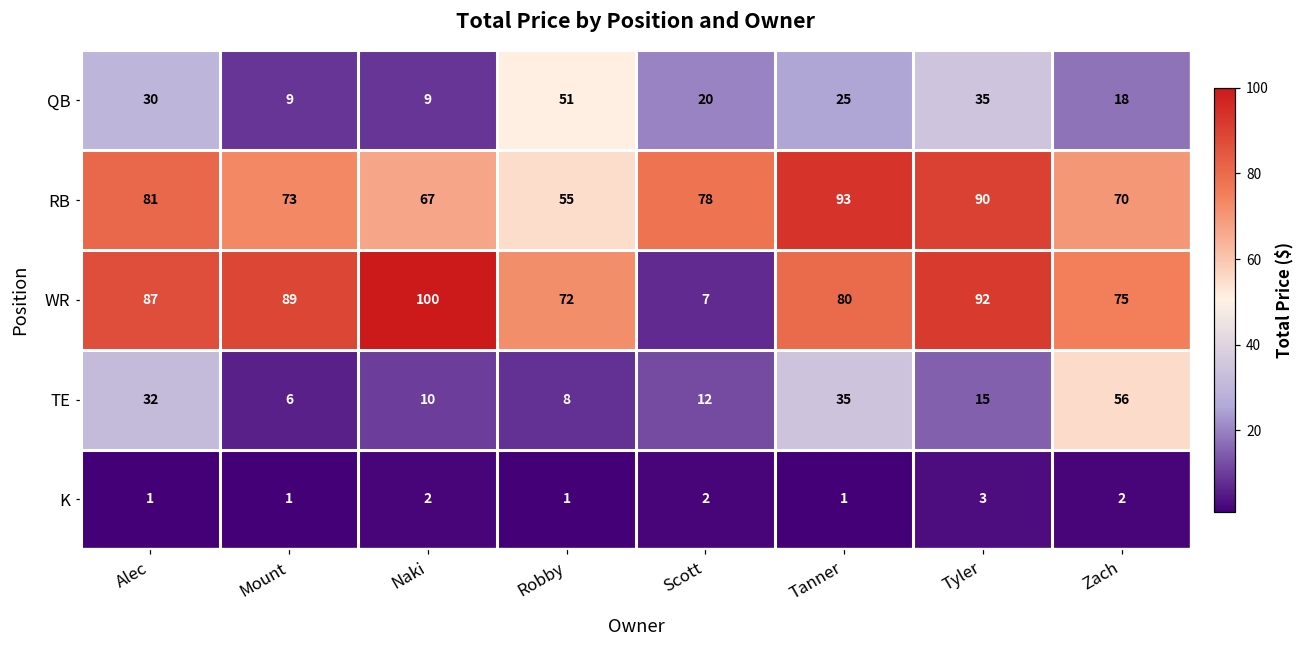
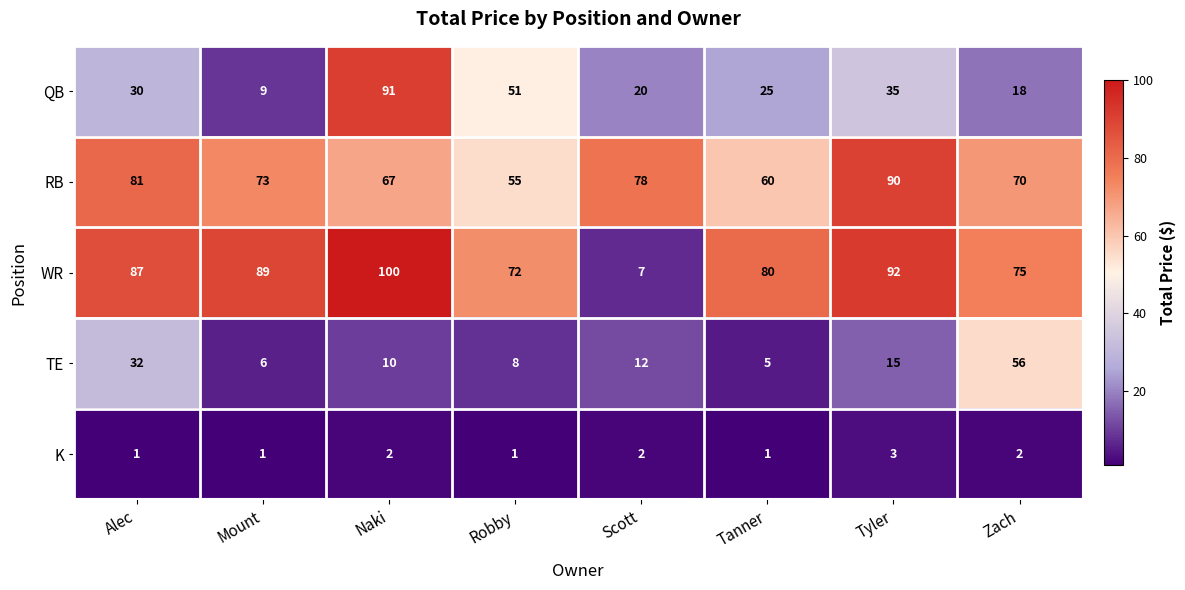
QB, Naki: 9 -> 91
RB, Tanner: 93 -> 60
TE, Tanner: 35 -> 5
